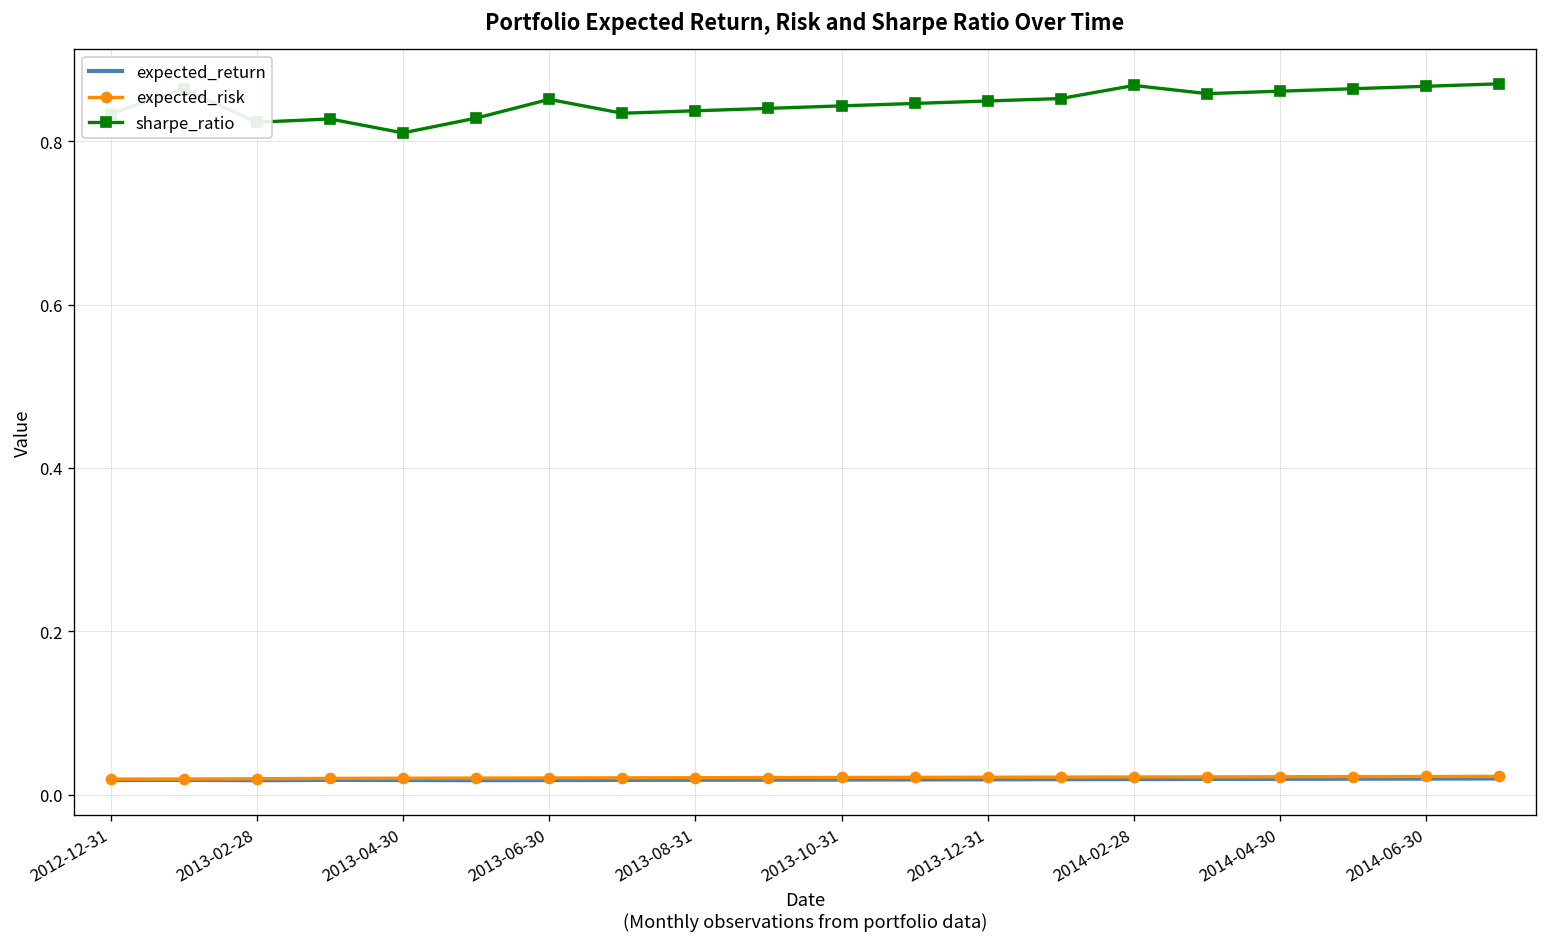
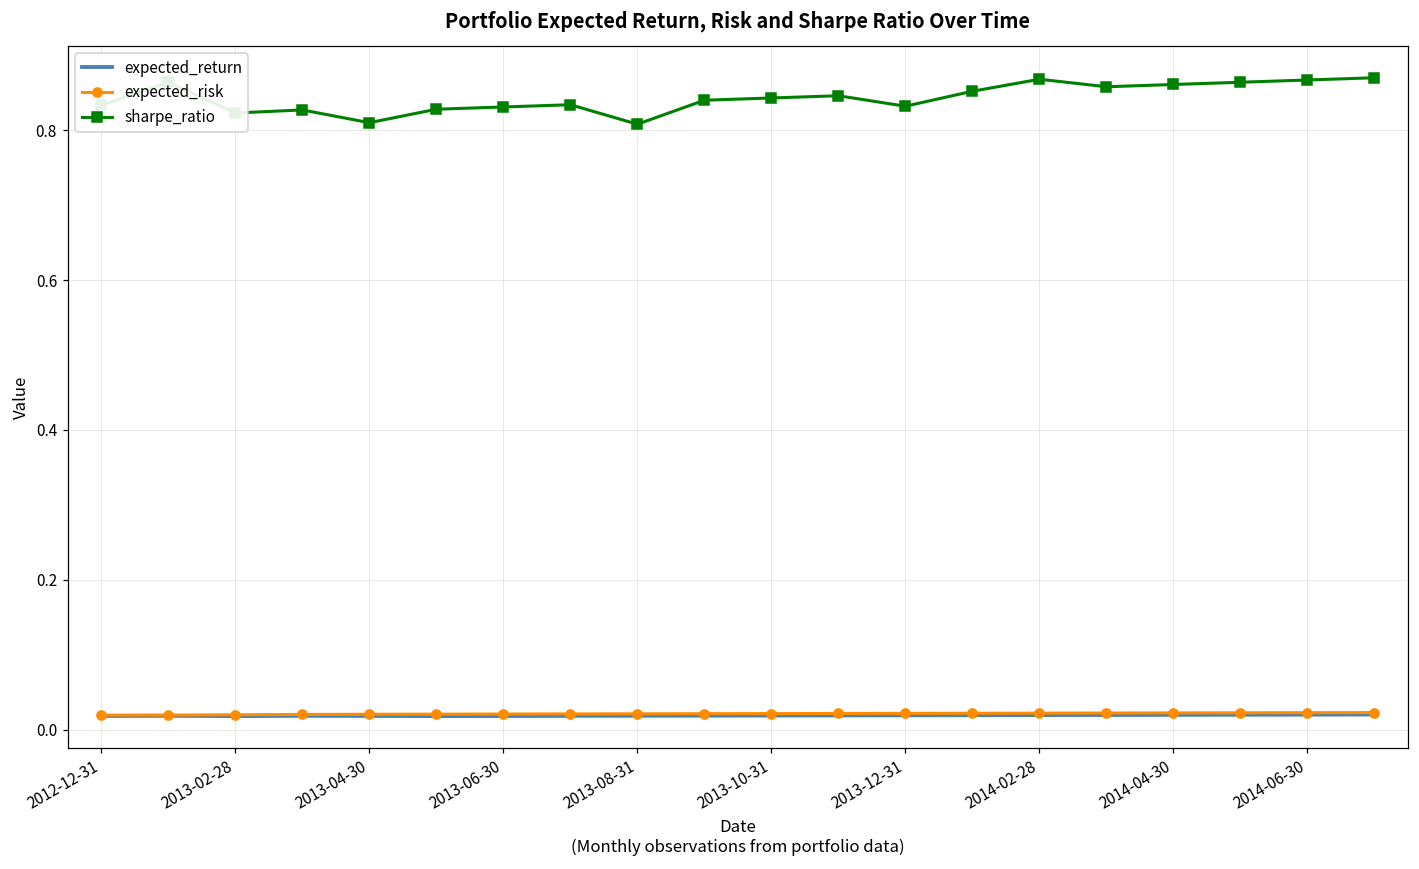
sharpe_ratio, 2013-06-30: 0.85 -> 0.83
sharpe_ratio, 2013-08-31: 0.84 -> 0.81
sharpe_ratio, 2013-12-31: 0.85 -> 0.83
